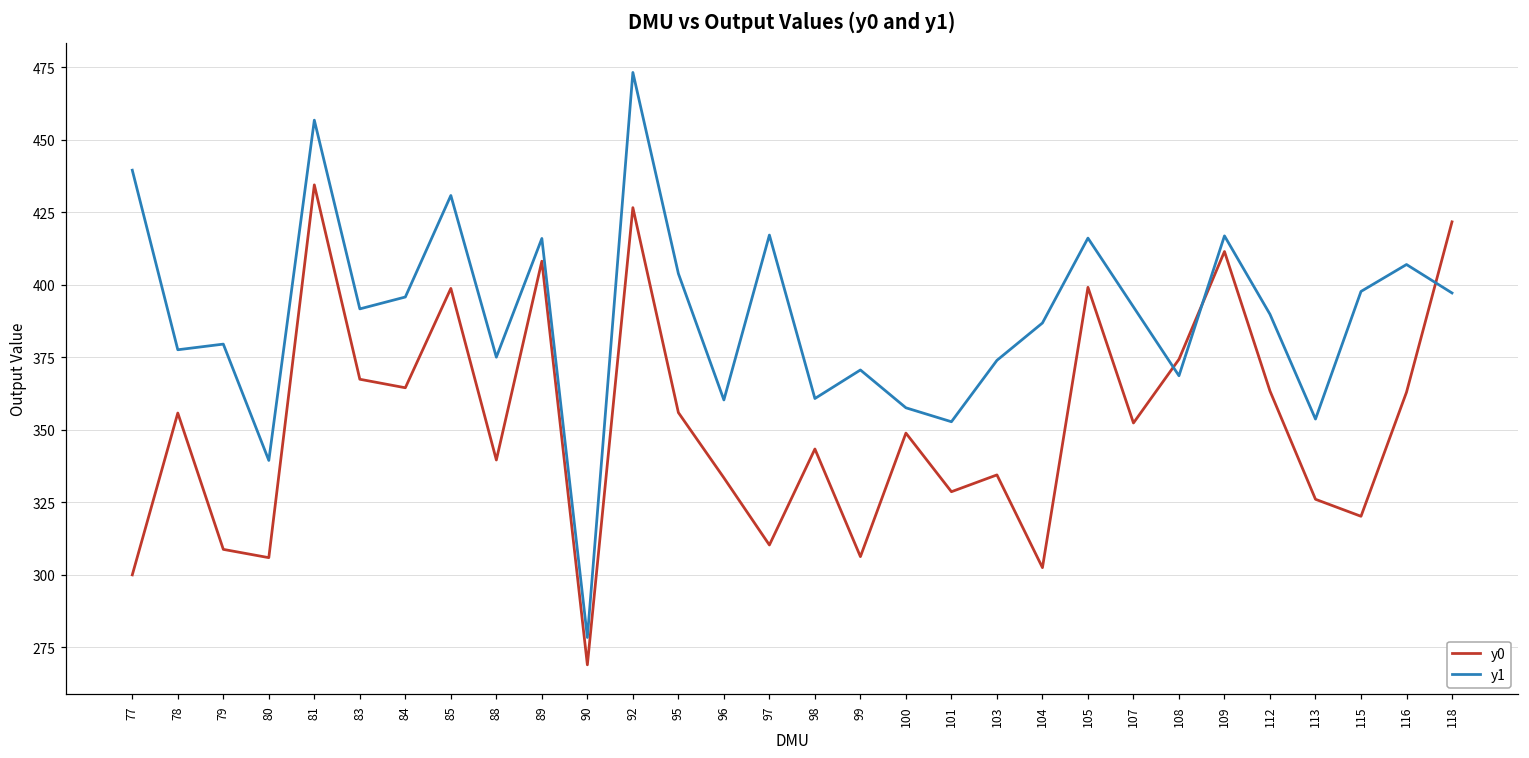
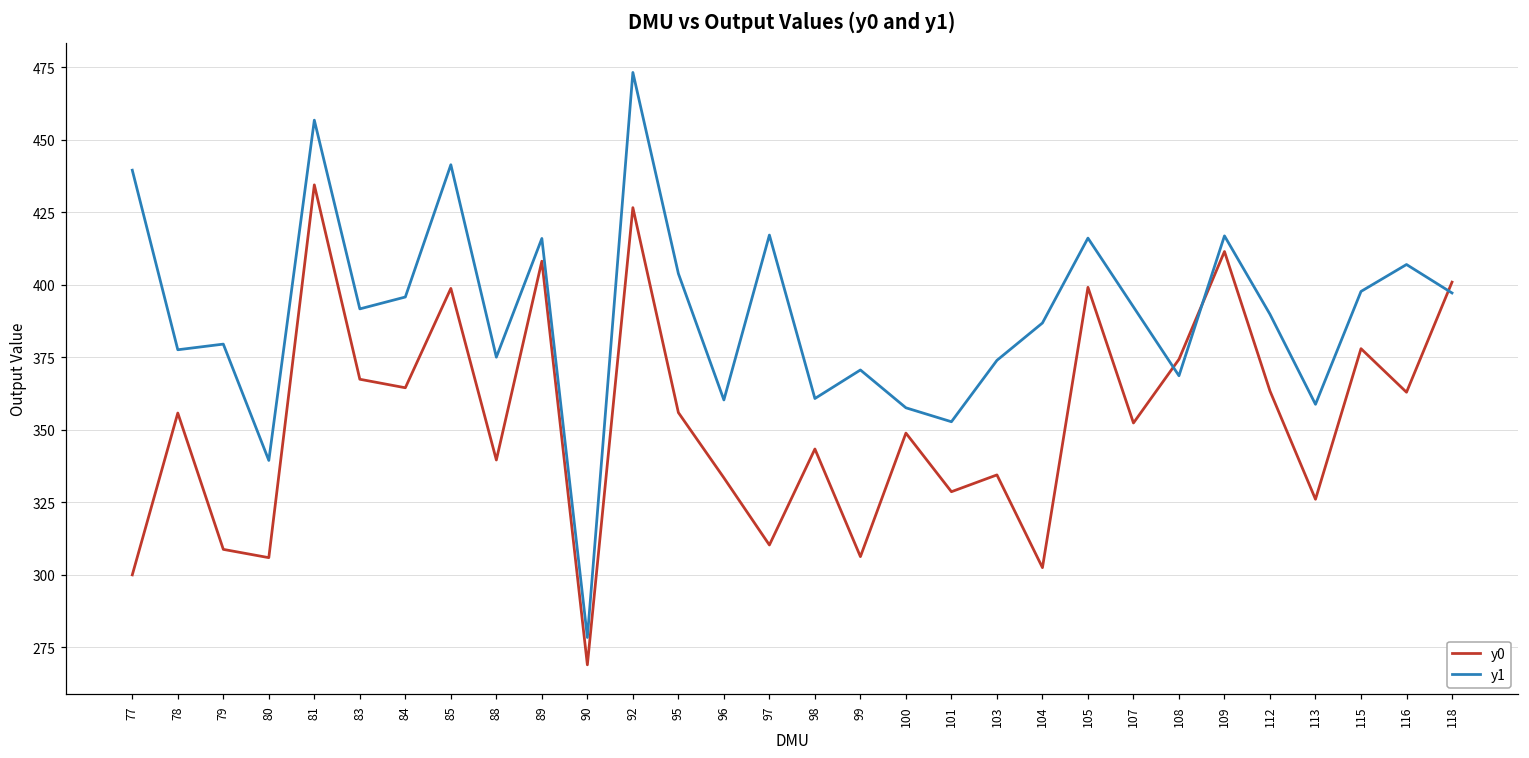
y1, 85: 431 -> 441
y1, 113: 354 -> 359
y0, 115: 320 -> 378
y0, 118: 422 -> 401
